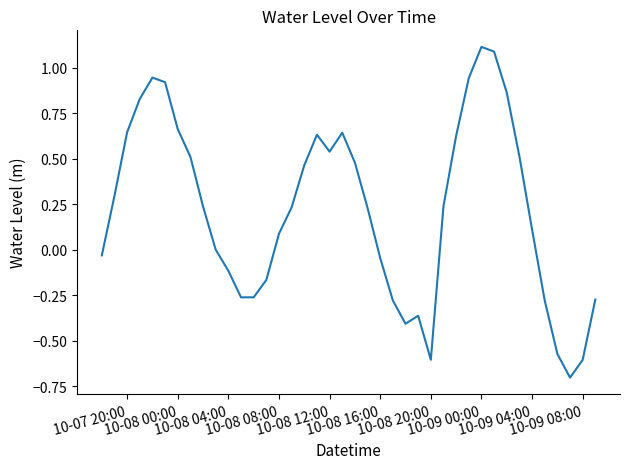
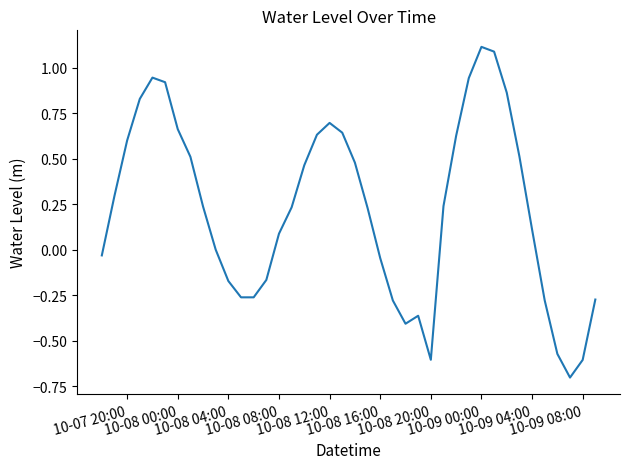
10-07 20:00: 0.64 -> 0.60
10-08 04:00: -0.12 -> -0.17
10-08 12:00: 0.54 -> 0.70
